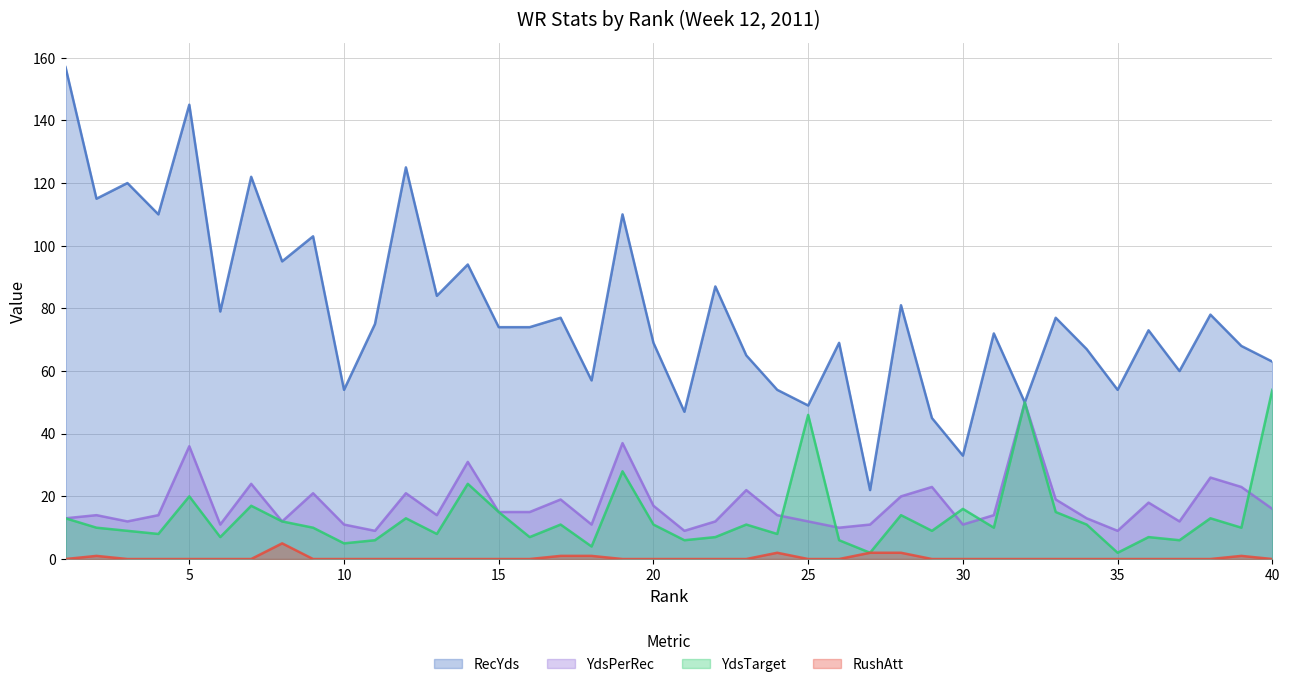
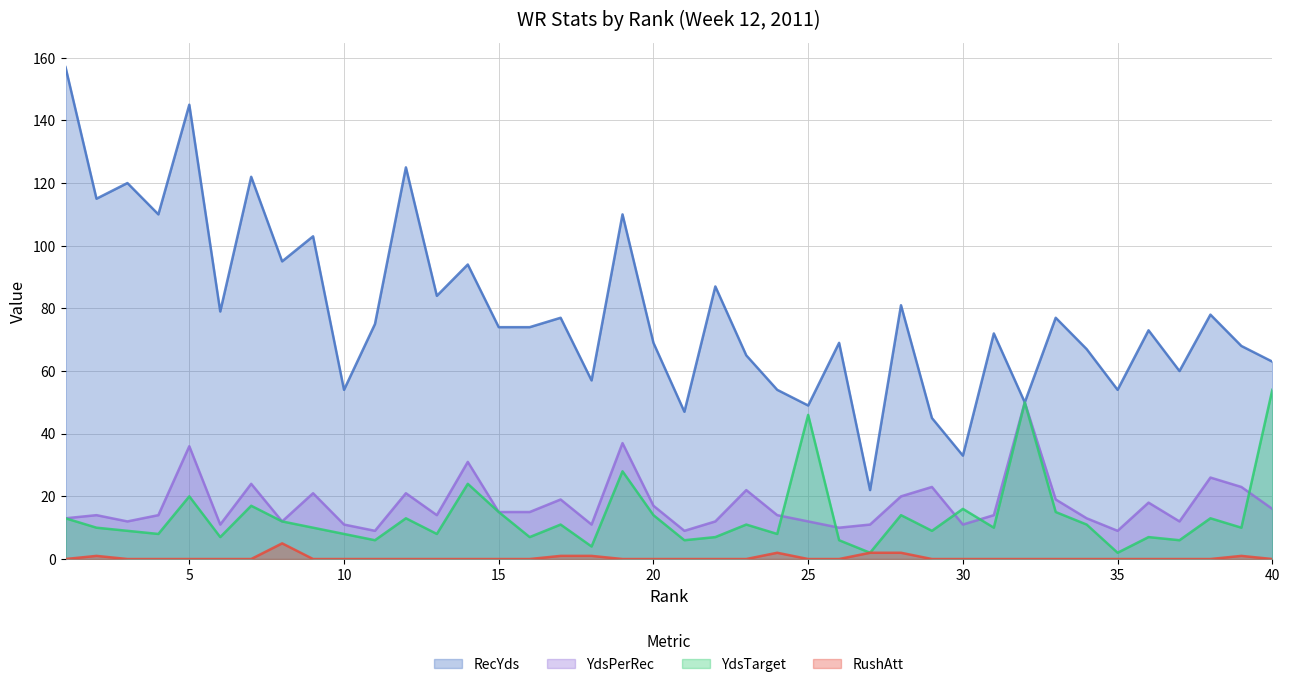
YdsTarget, 10: 5 -> 8
YdsTarget, 20: 11 -> 14
